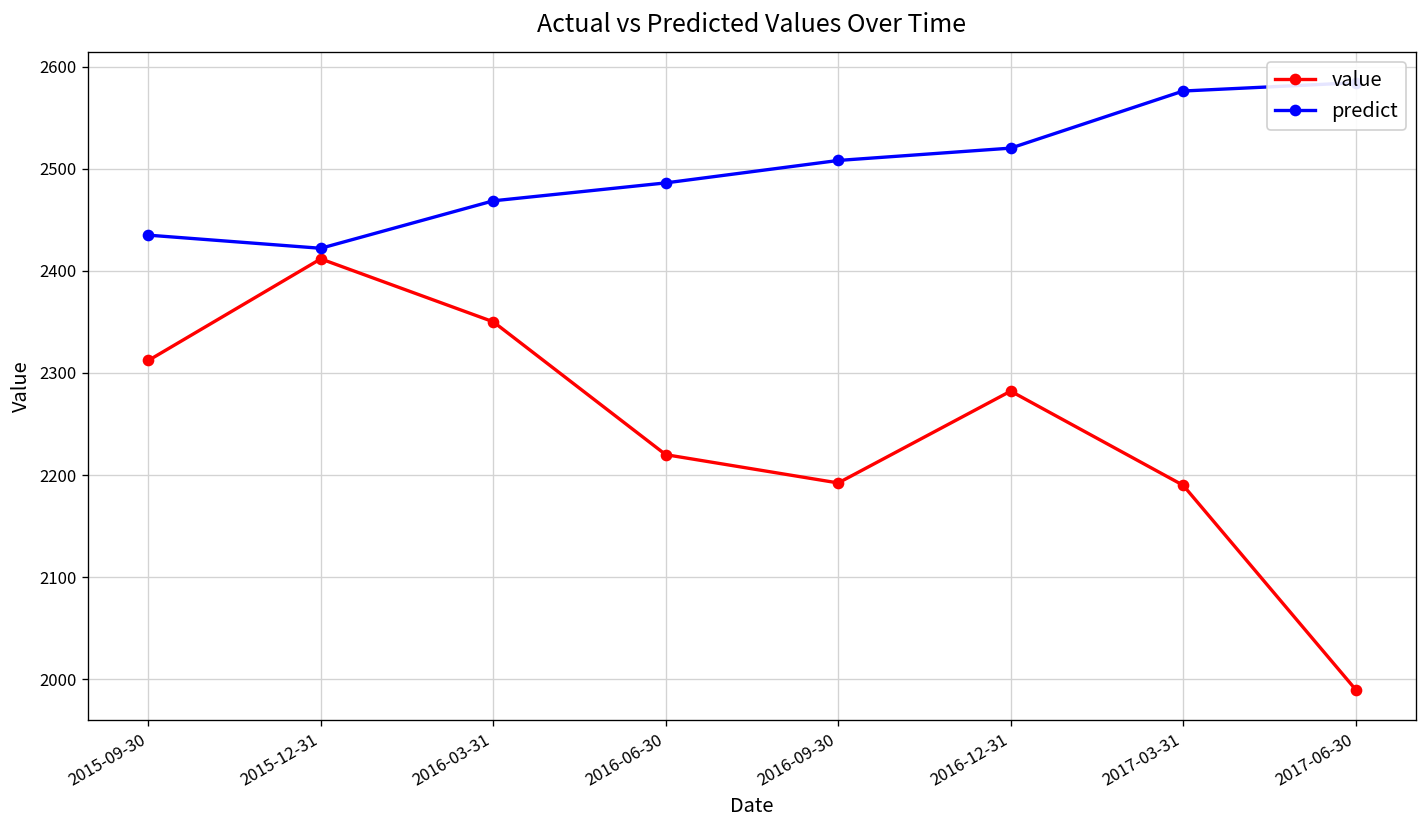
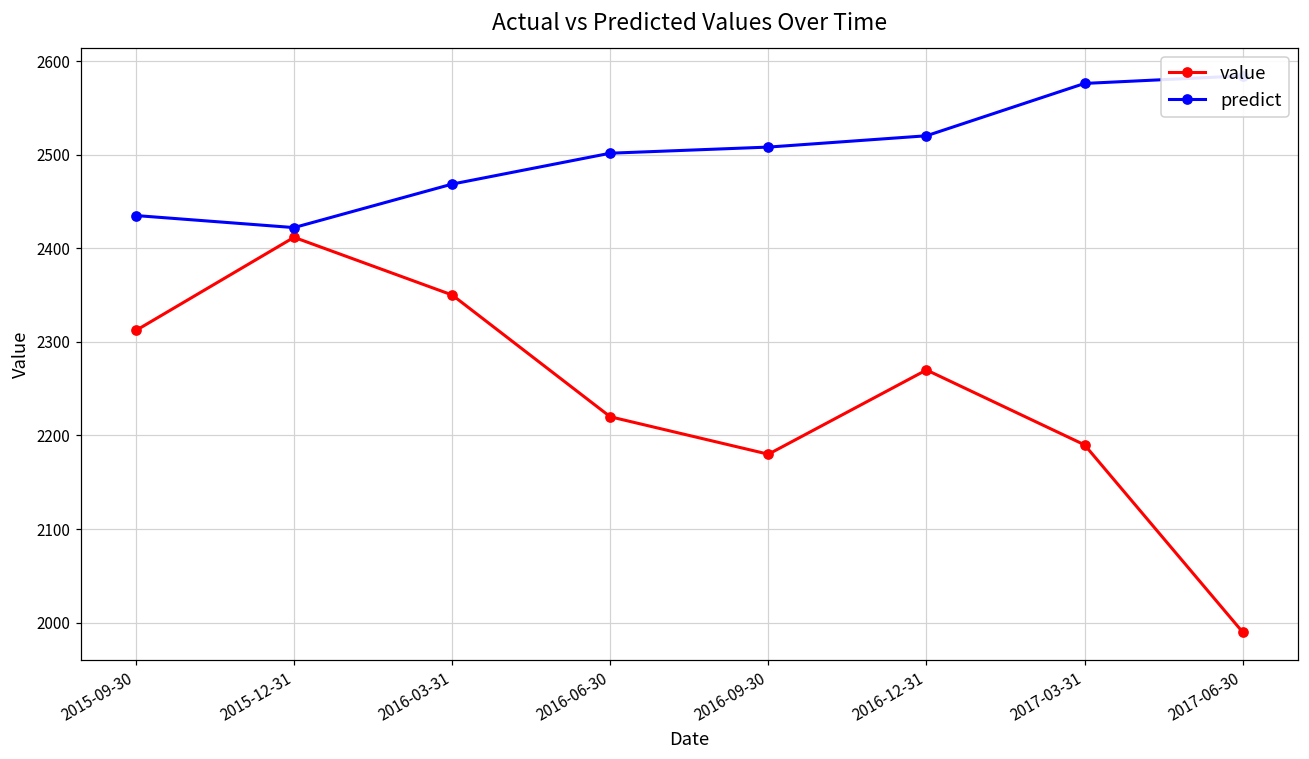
predict, 2016-06-30: 2490 -> 2500
value, 2016-09-30: 2190 -> 2180
value, 2016-12-31: 2280 -> 2270
